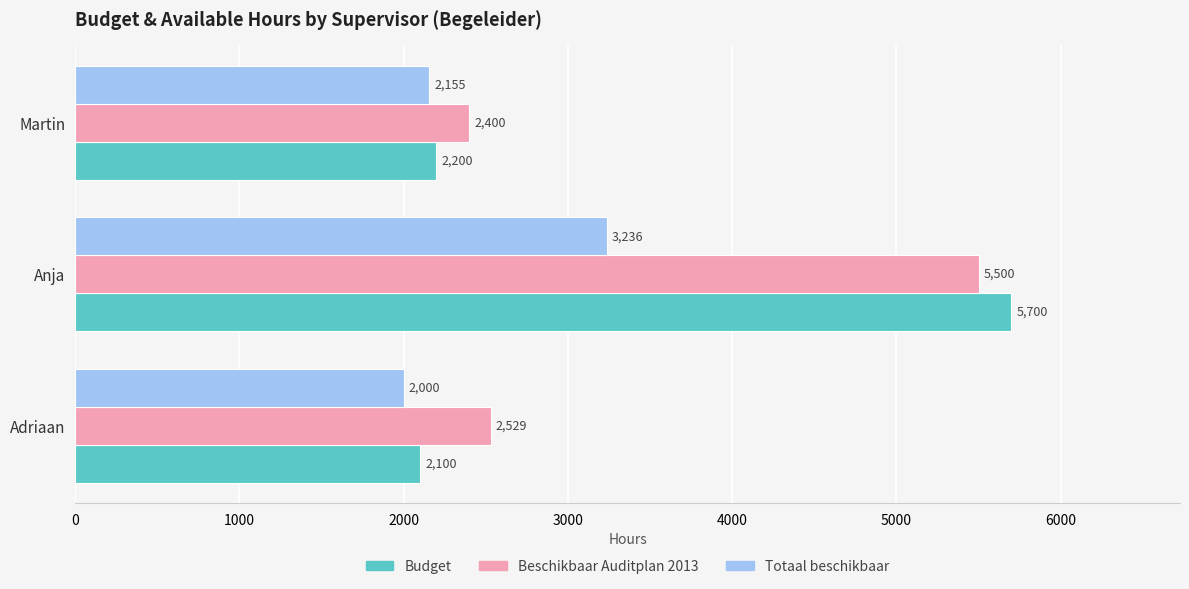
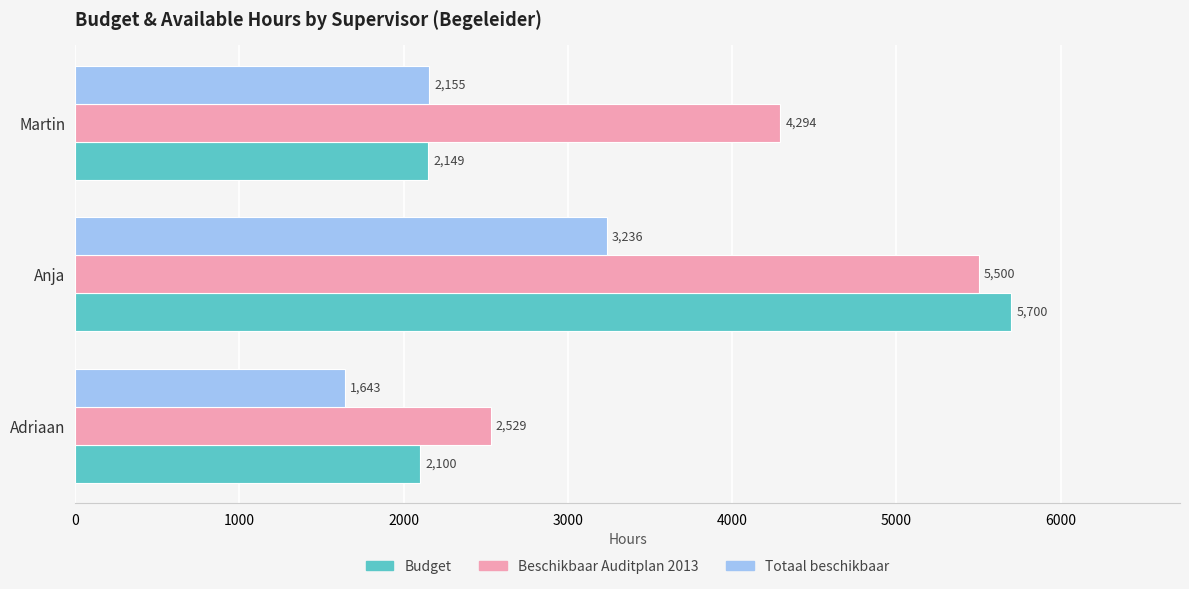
Beschikbaar Auditplan 2013, Martin: 2,400 -> 4,294
Budget, Martin: 2,200 -> 2,149
Totaal beschikbaar, Adriaan: 2,000 -> 1,643
